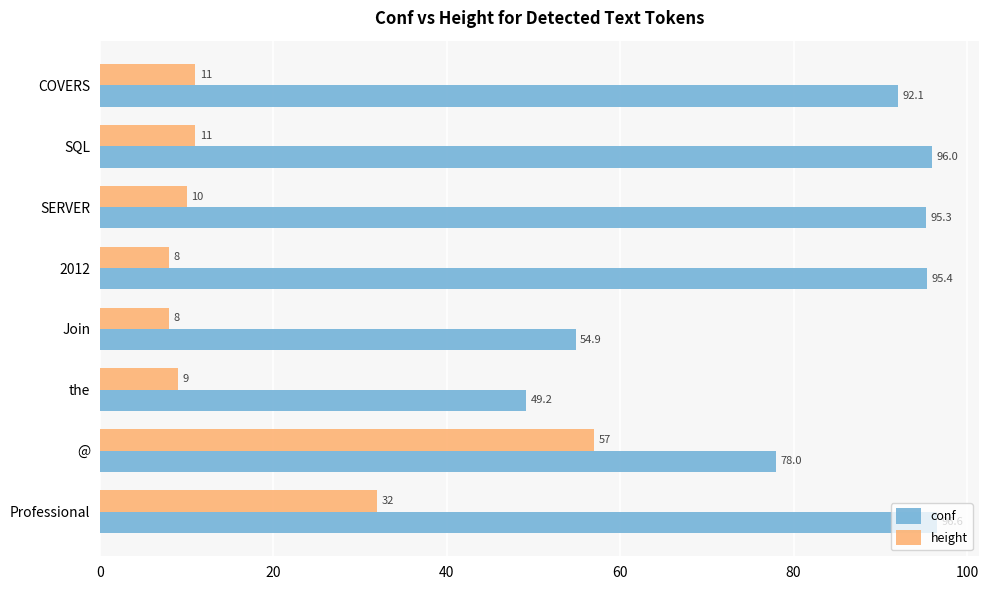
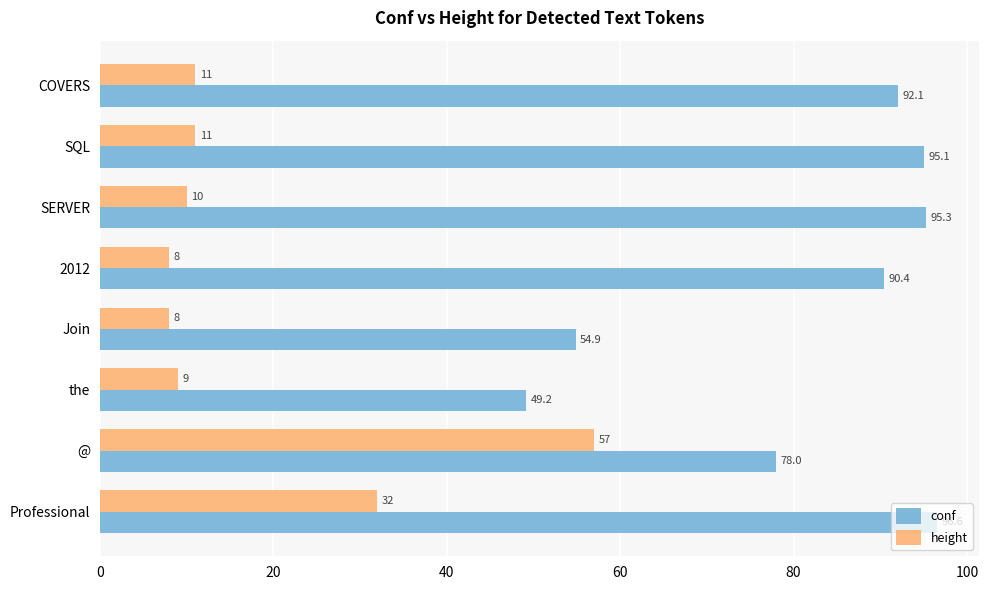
conf, SQL: 96.0 -> 95.1
conf, 2012: 95.4 -> 90.4
